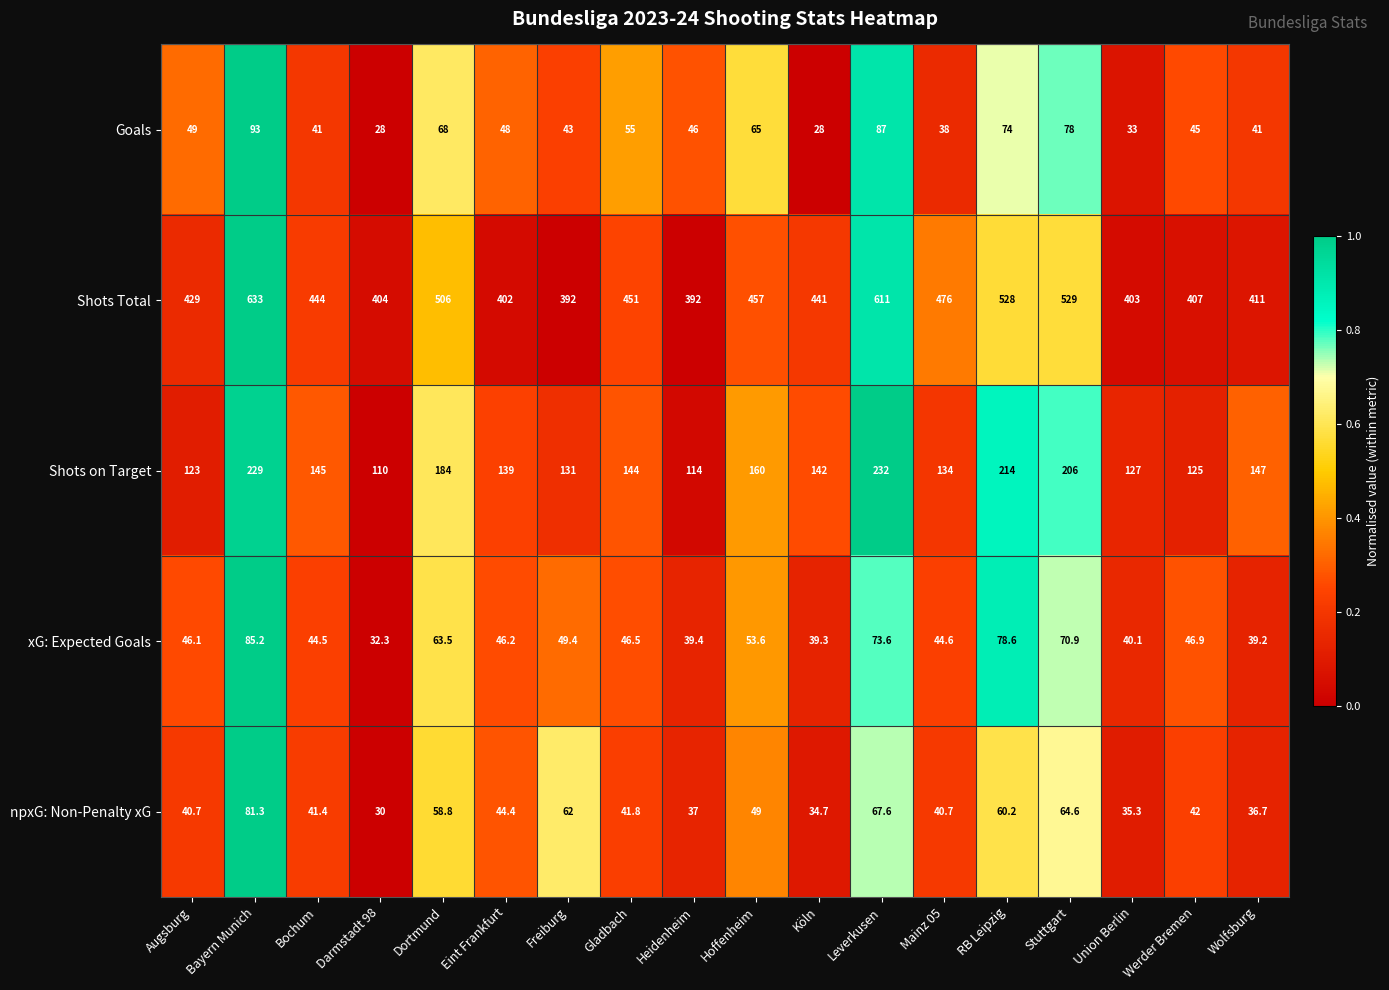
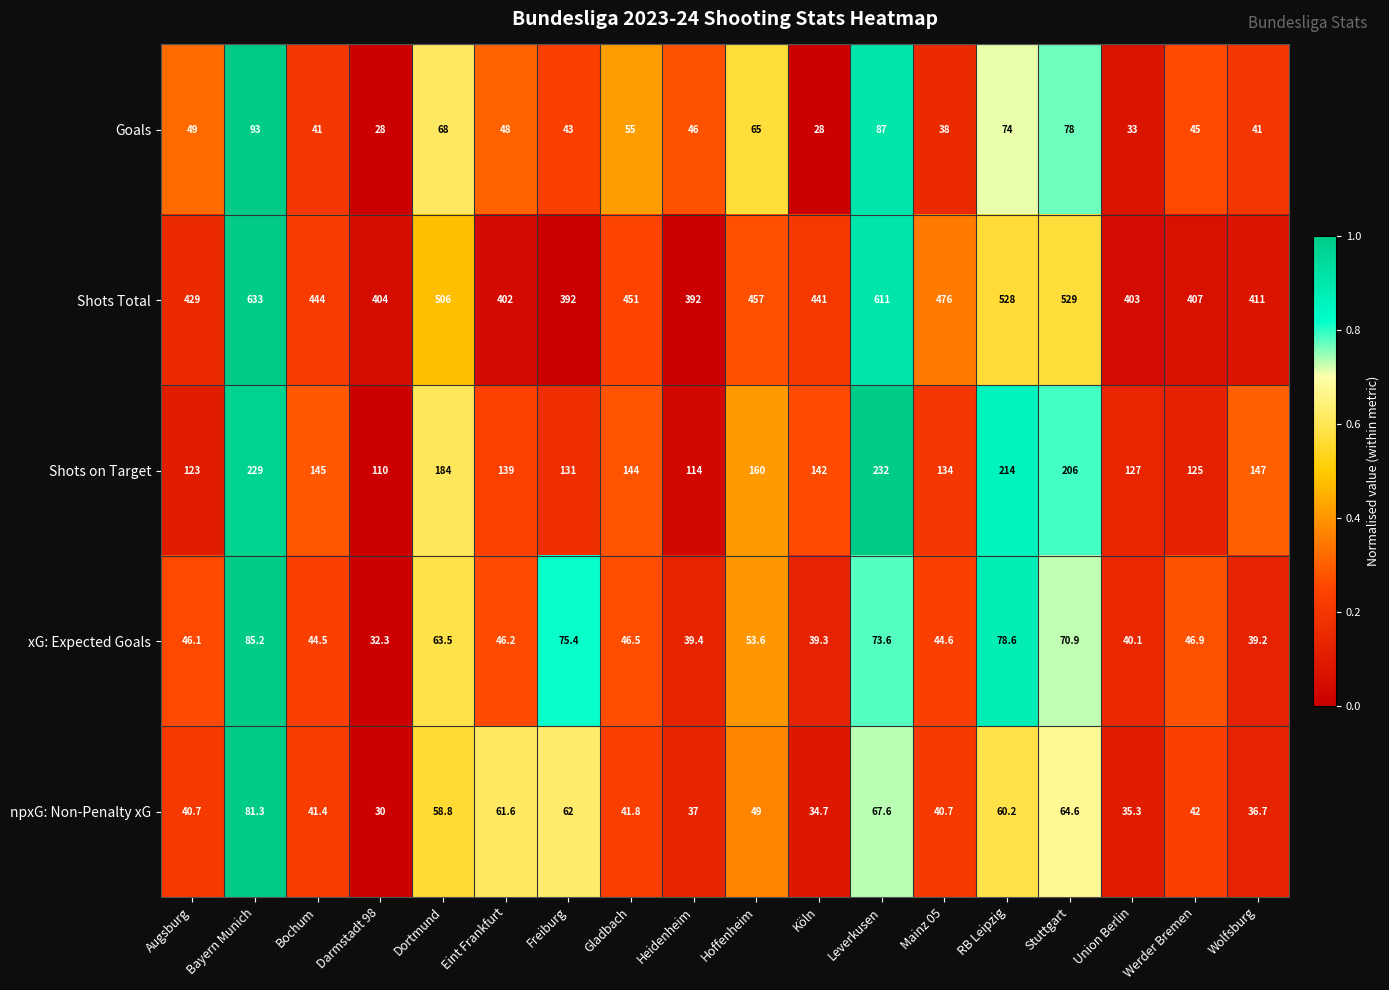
xG: Expected Goals, Freiburg: 49.4 -> 75.4
npxG: Non-Penalty xG, Eint Frankfurt: 44.4 -> 61.6
